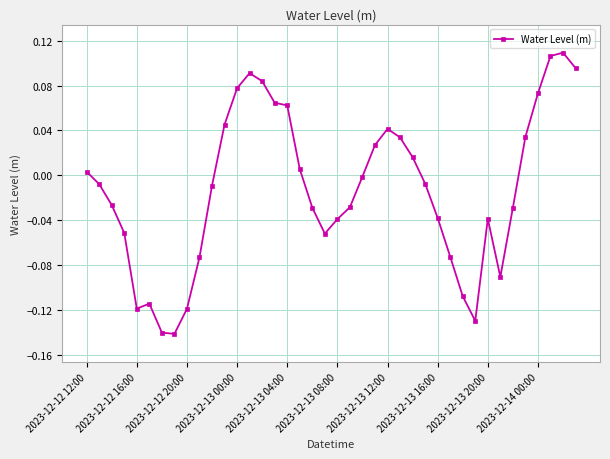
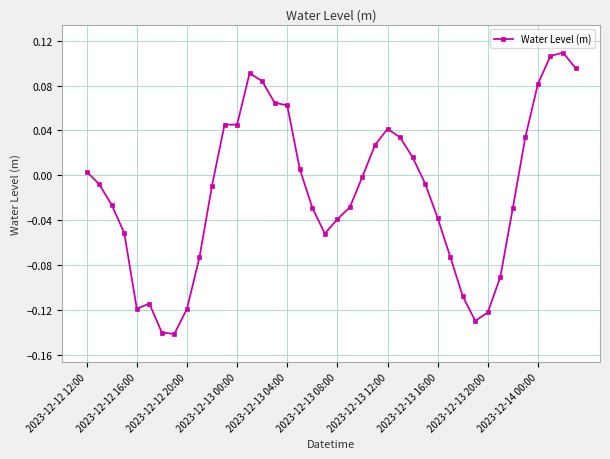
2023-12-13 00:00: 0.078 -> 0.045
2023-12-13 20:00: -0.039 -> -0.122
2023-12-14 00:00: 0.073 -> 0.082
